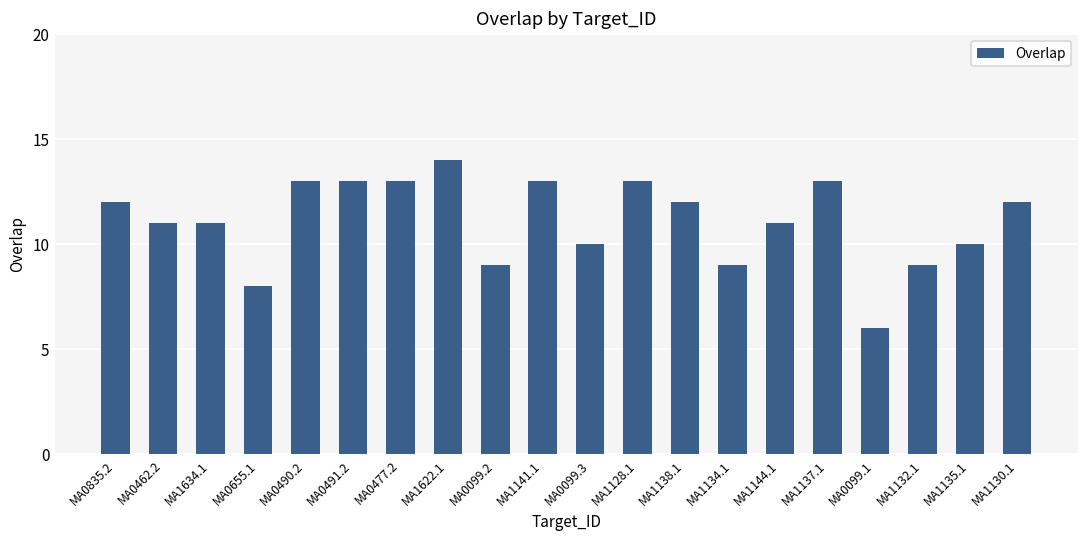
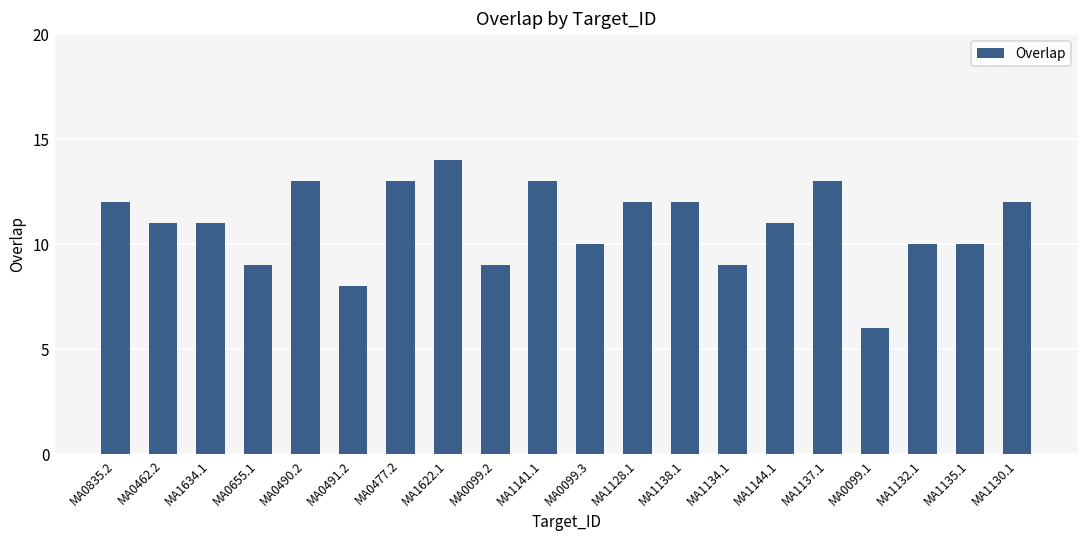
MA0655.1: 8 -> 9
MA0491.2: 13 -> 8
MA1128.1: 13 -> 12
MA1132.1: 9 -> 10
